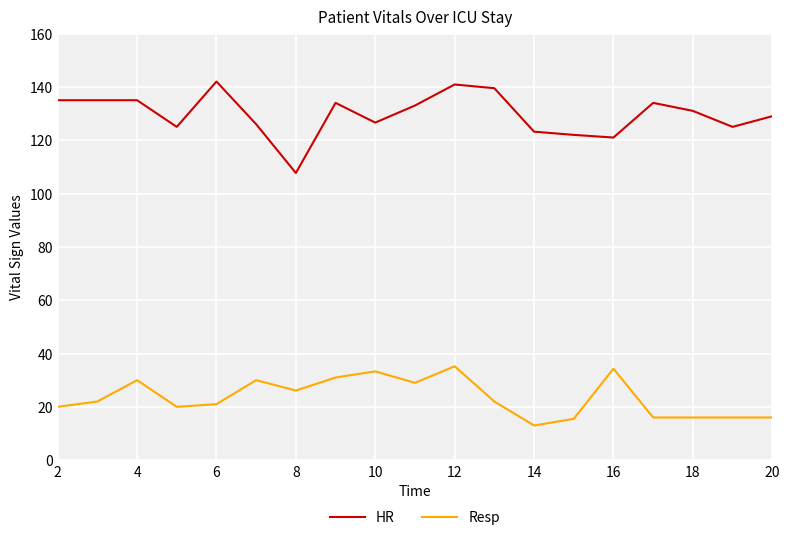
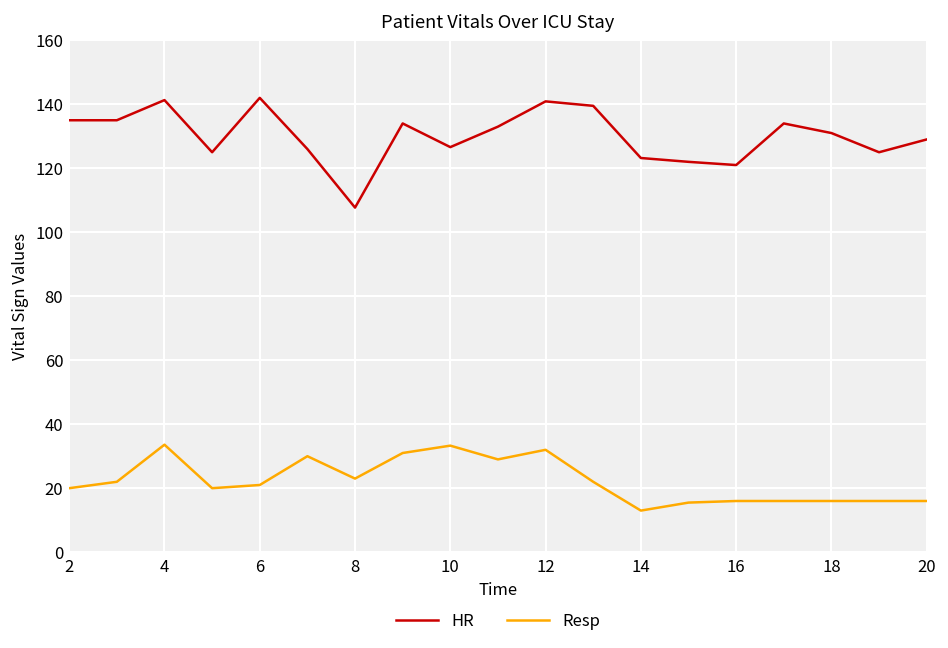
HR, 4: 135 -> 141
Resp, 4: 30 -> 34
Resp, 8: 26 -> 23
Resp, 12: 35 -> 32
Resp, 16: 34 -> 16
